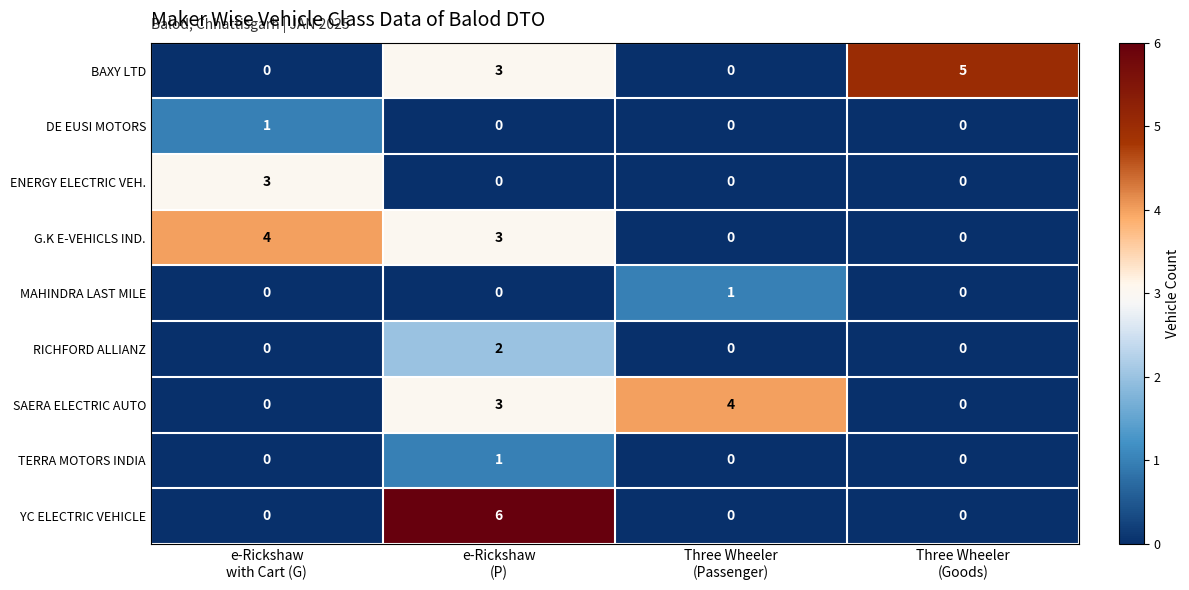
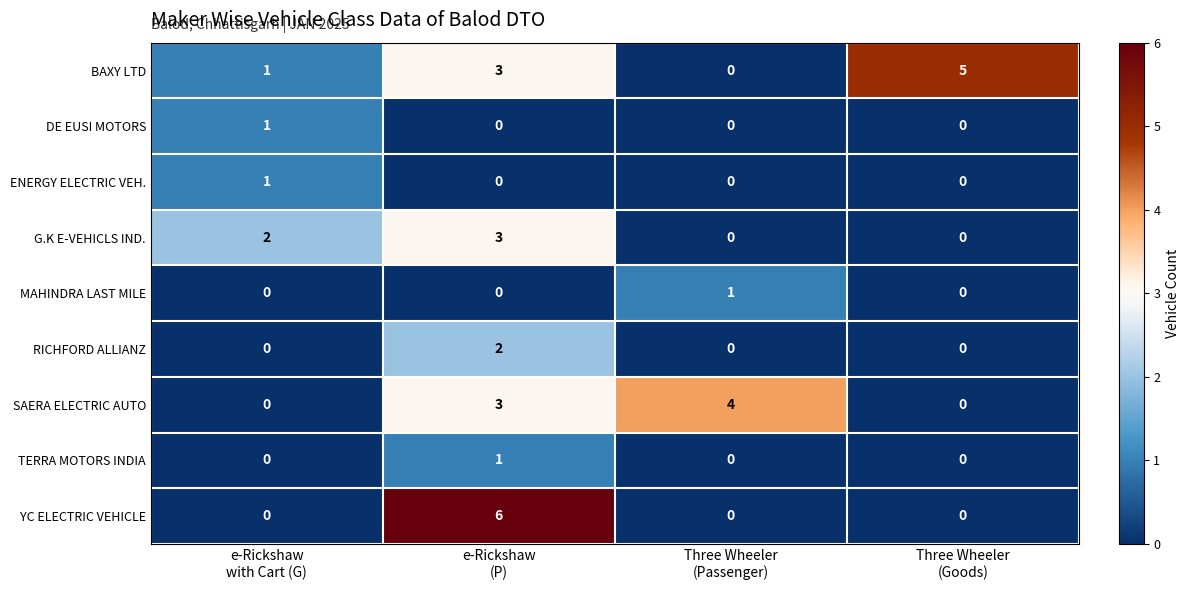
BAXY LTD, e-Rickshaw with Cart (G): 0 -> 1
ENERGY ELECTRIC VEH., e-Rickshaw with Cart (G): 3 -> 1
G.K E-VEHICLS IND., e-Rickshaw with Cart (G): 4 -> 2
